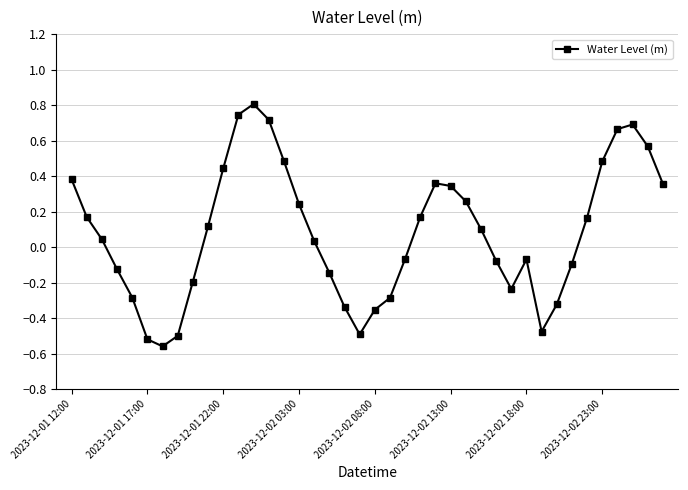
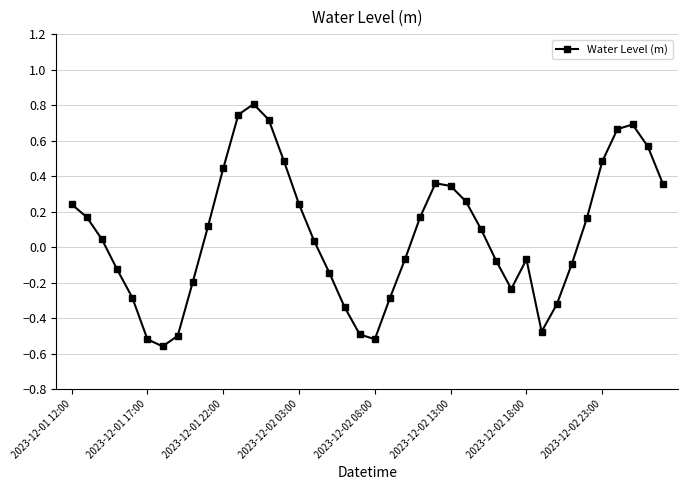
2023-12-01 12:00: 0.38 -> 0.24
2023-12-02 08:00: -0.35 -> -0.52
